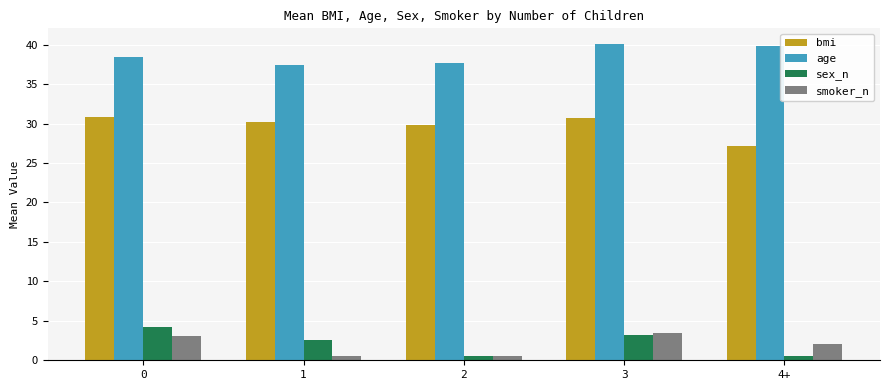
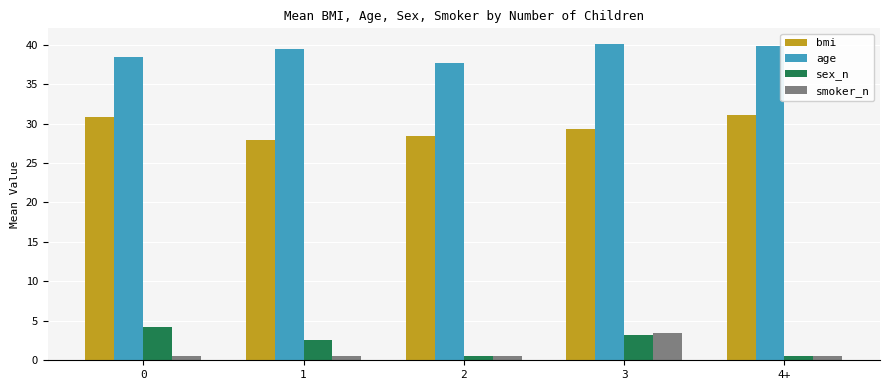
smoker_n, 0: 3 -> 1
bmi, 1: 30 -> 28
age, 1: 37 -> 39
bmi, 2: 30 -> 28
bmi, 3: 31 -> 29
bmi, 4+: 27 -> 31
smoker_n, 4+: 2 -> 1
